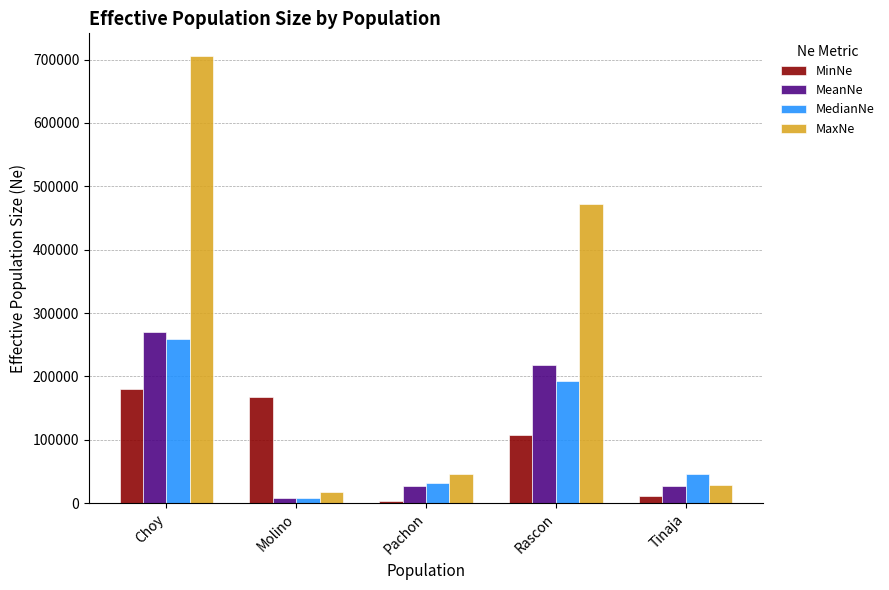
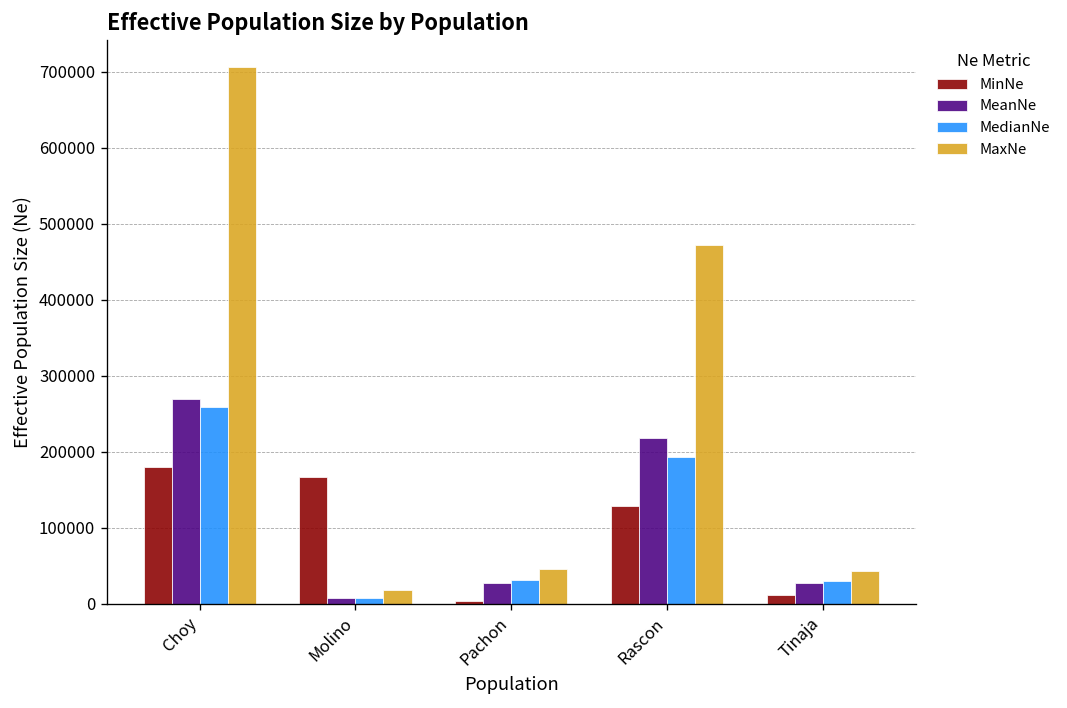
MinNe, Rascon: 110000 -> 130000
MedianNe, Tinaja: 50000 -> 30000
MaxNe, Tinaja: 30000 -> 40000
